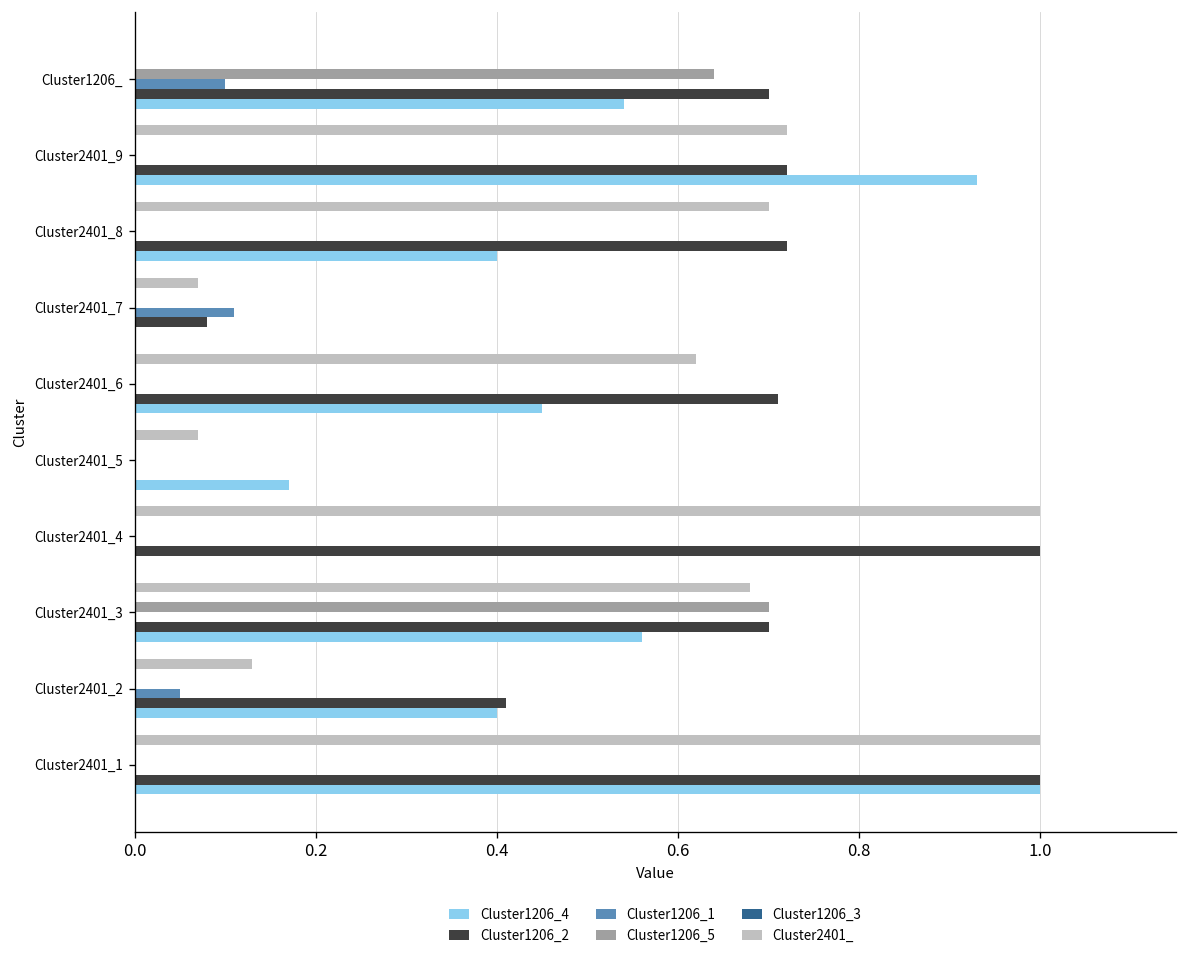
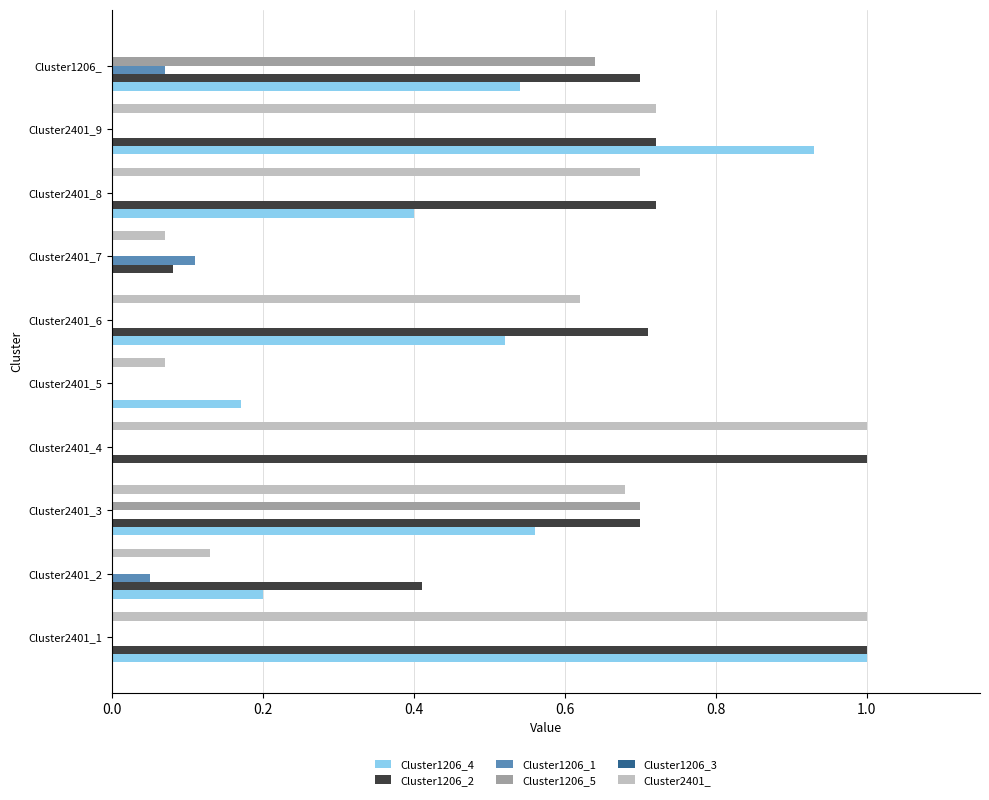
Cluster1206_1, Cluster1206_: 0.10 -> 0.07
Cluster1206_4, Cluster2401_6: 0.45 -> 0.52
Cluster1206_4, Cluster2401_2: 0.4 -> 0.2
